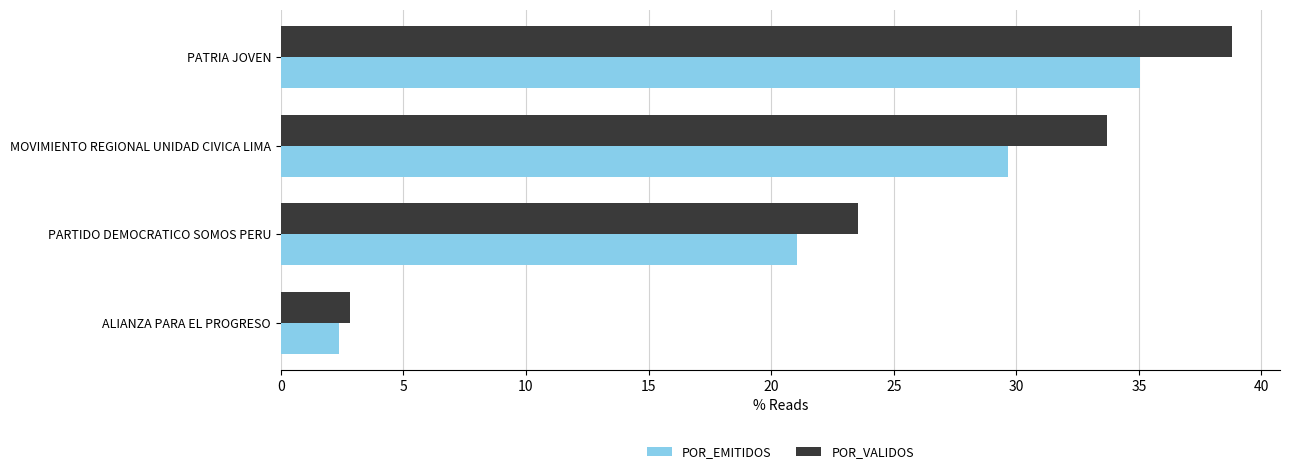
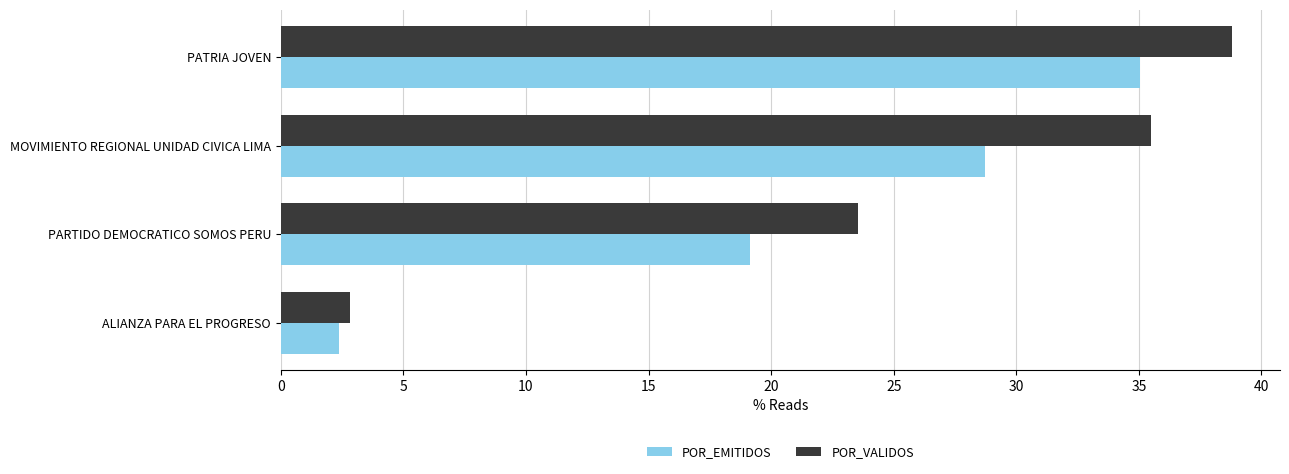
POR_VALIDOS, MOVIMIENTO REGIONAL UNIDAD CIVICA LIMA: 33.7 -> 35.5
POR_EMITIDOS, MOVIMIENTO REGIONAL UNIDAD CIVICA LIMA: 29.7 -> 28.7
POR_EMITIDOS, PARTIDO DEMOCRATICO SOMOS PERU: 21.1 -> 19.1
